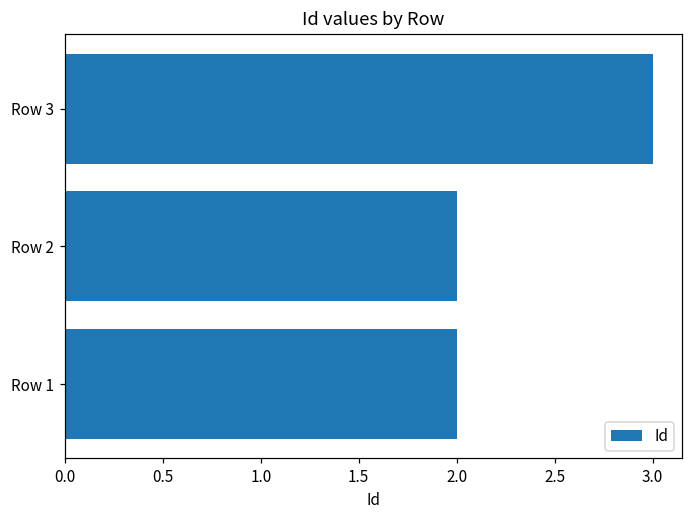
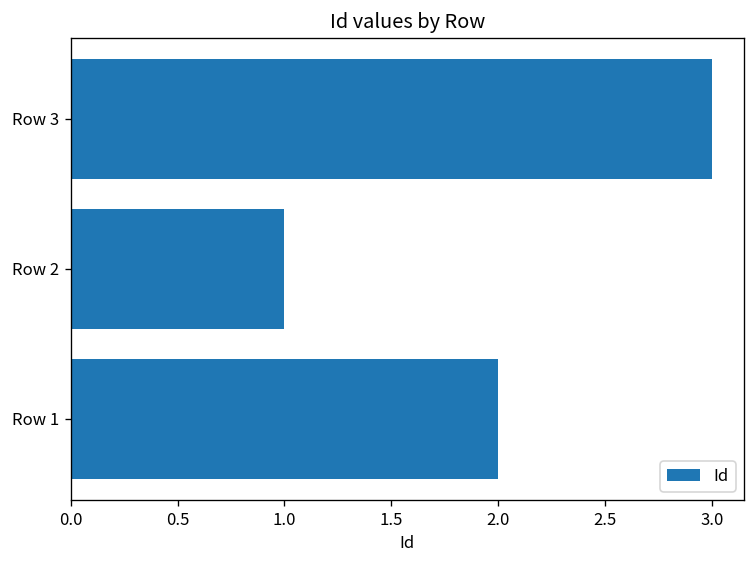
Row 2: 2 -> 1
